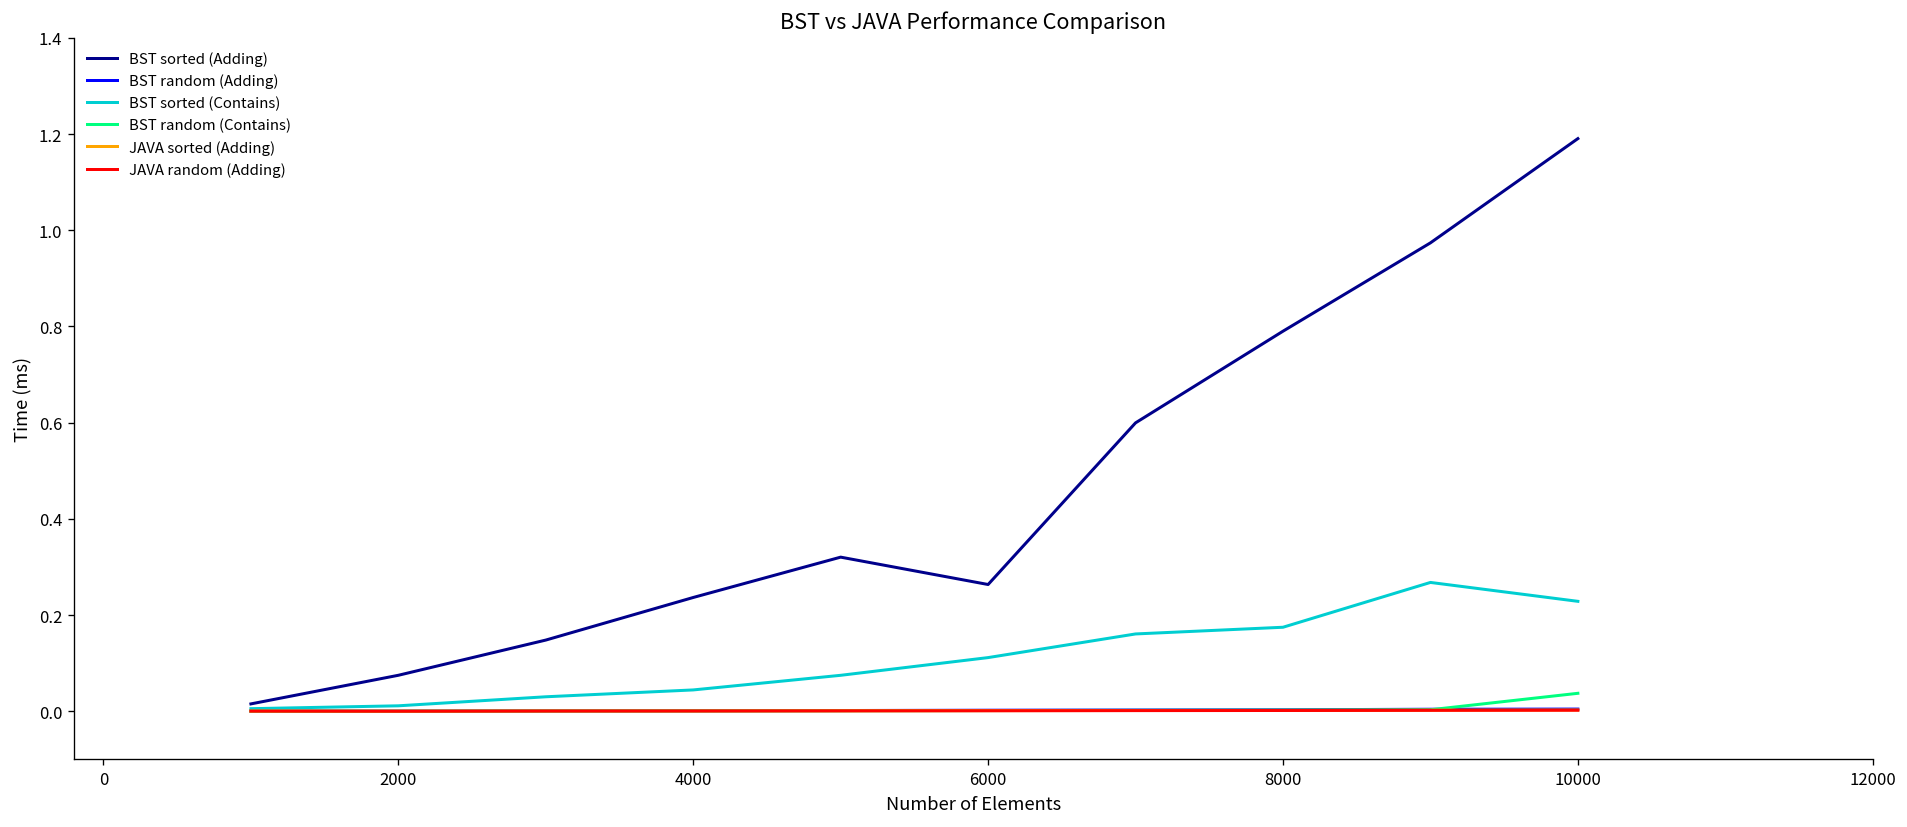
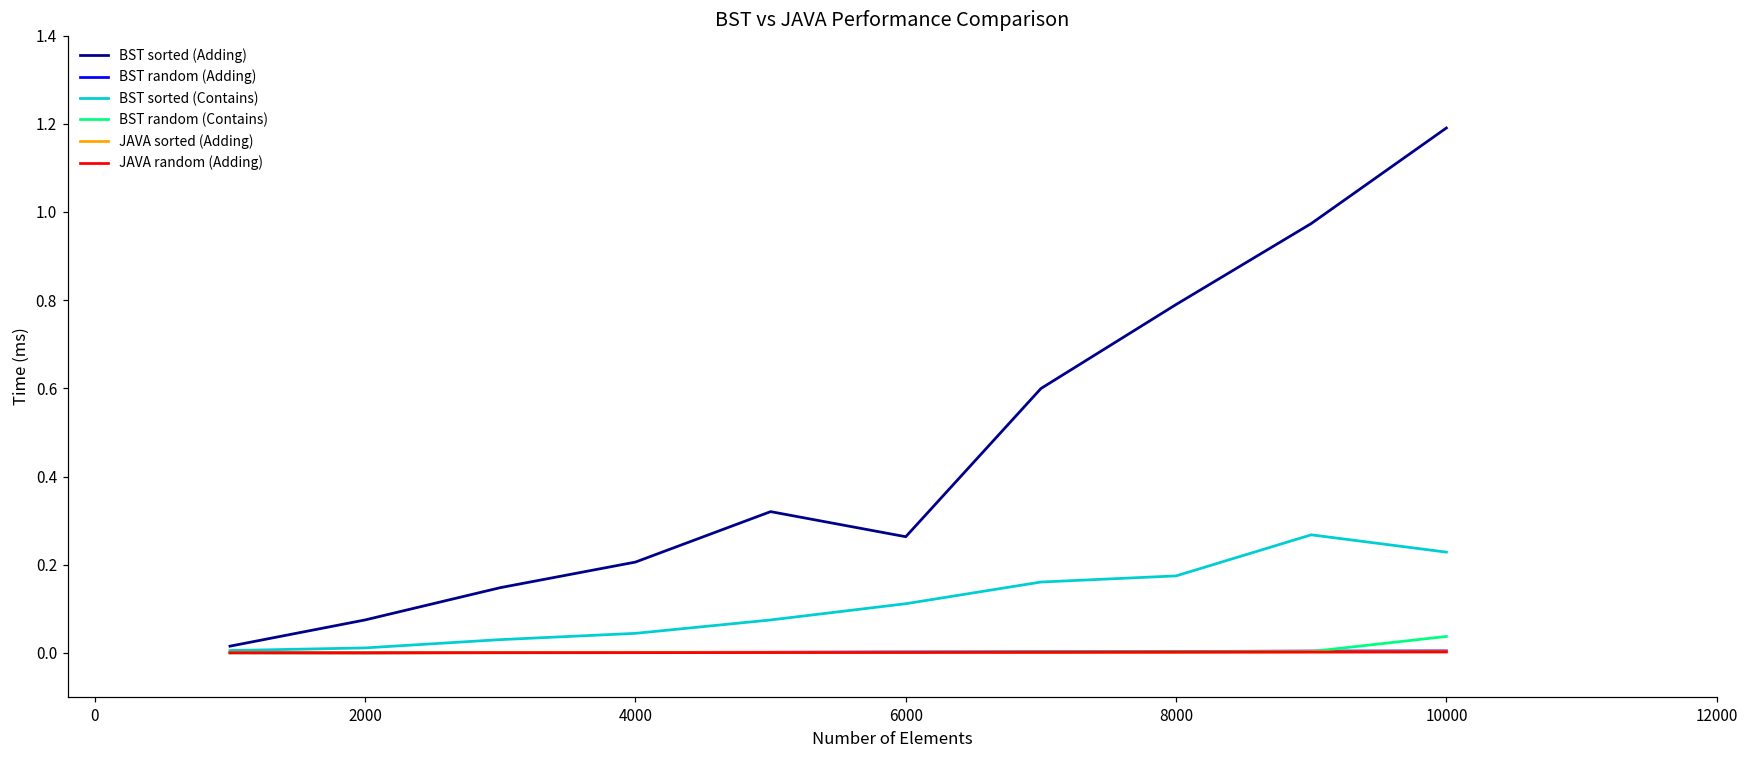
BST sorted (Adding), 4000: 0.24 -> 0.21
